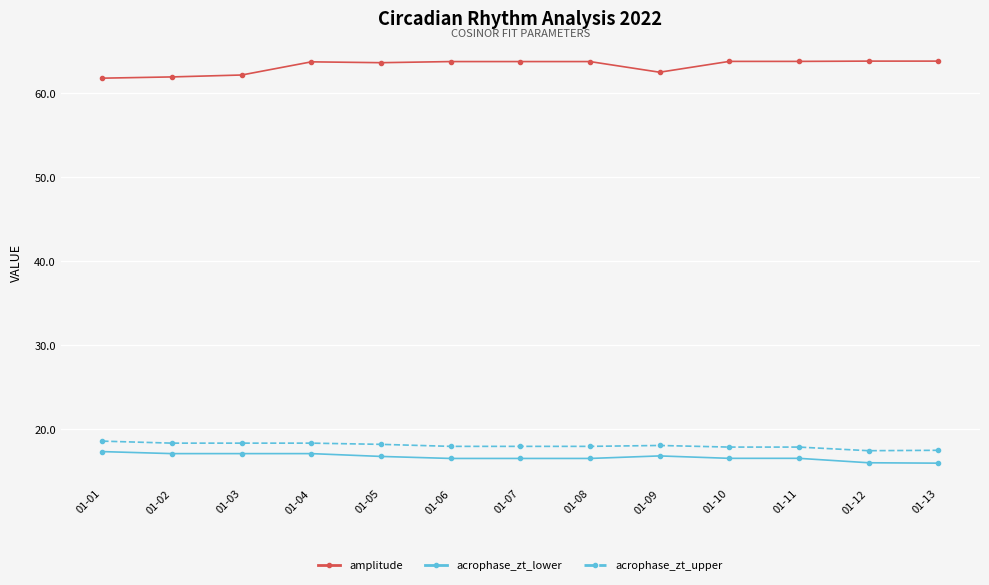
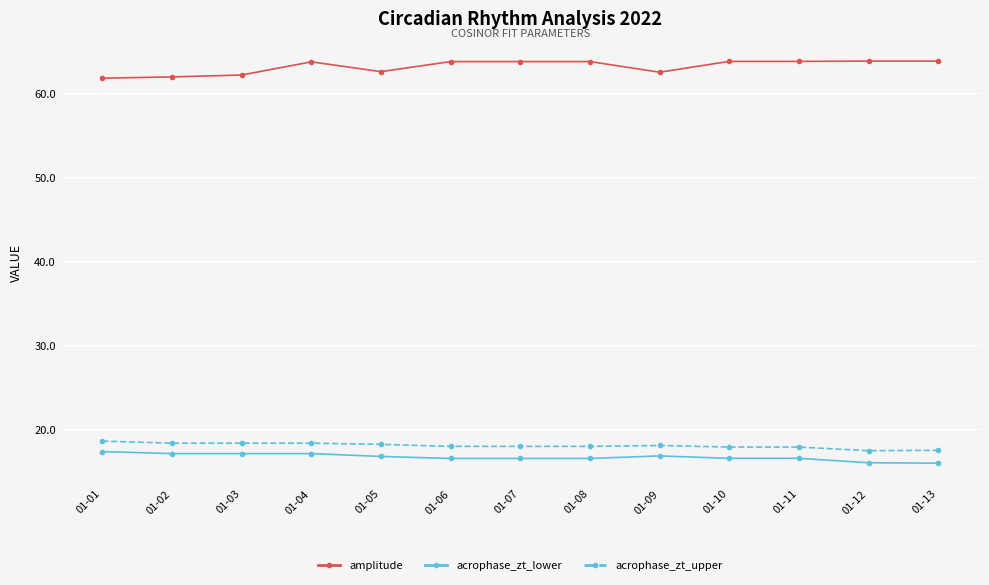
amplitude, 01-05: 64 -> 63
